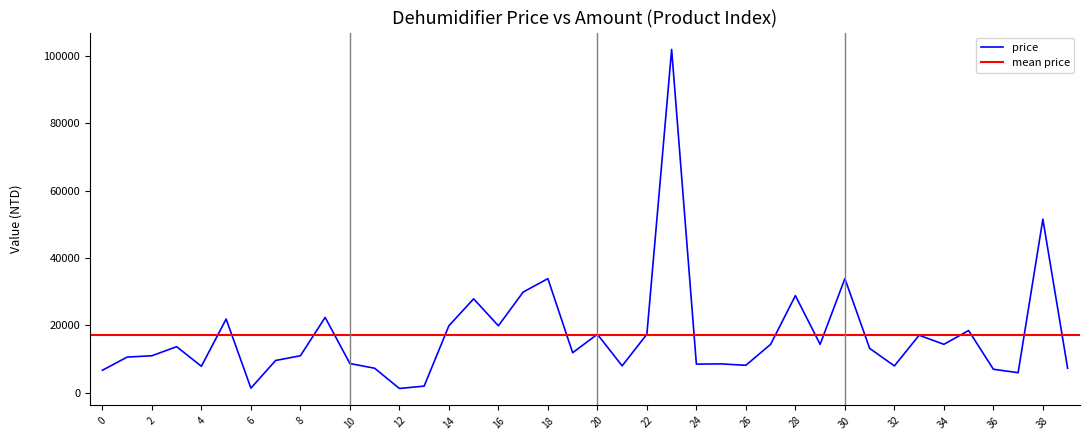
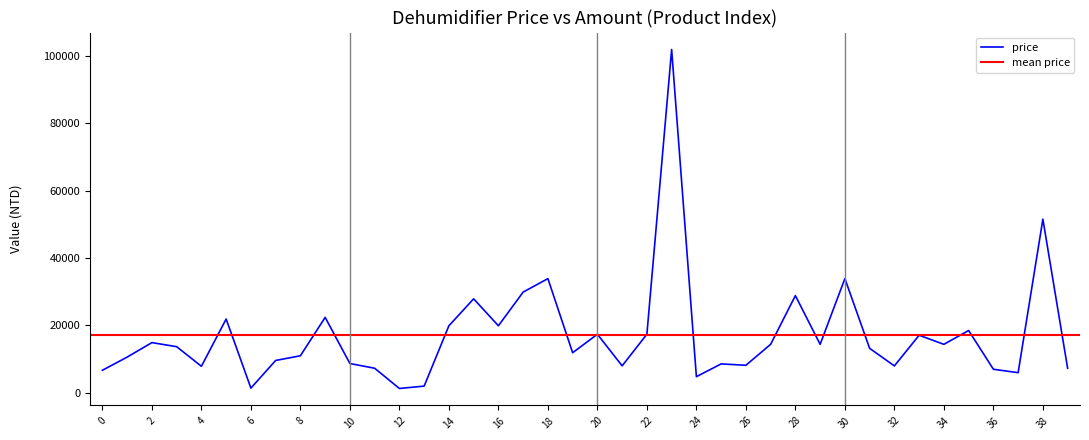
2: 11000 -> 15000
24: 9000 -> 5000
